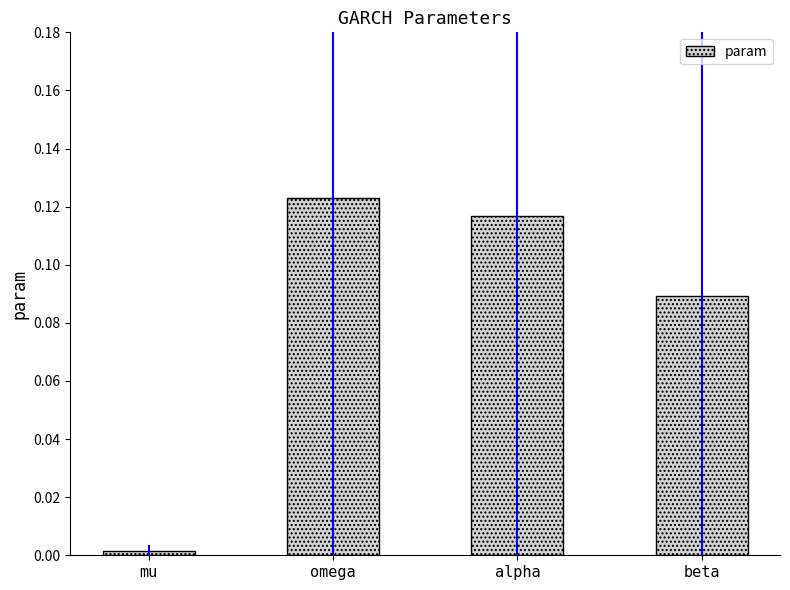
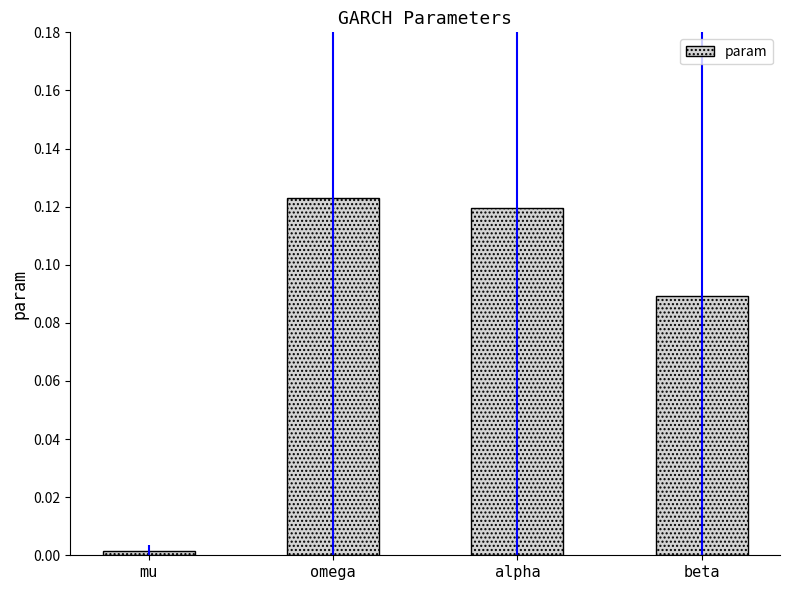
alpha: 0.117 -> 0.119
